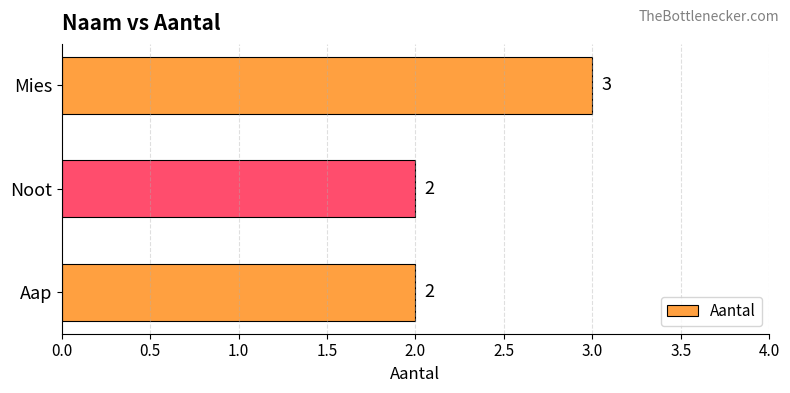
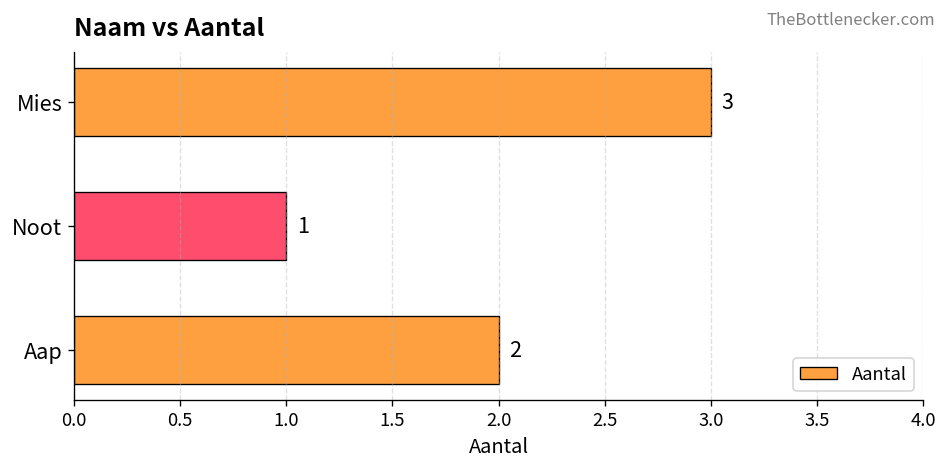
Noot: 2 -> 1
